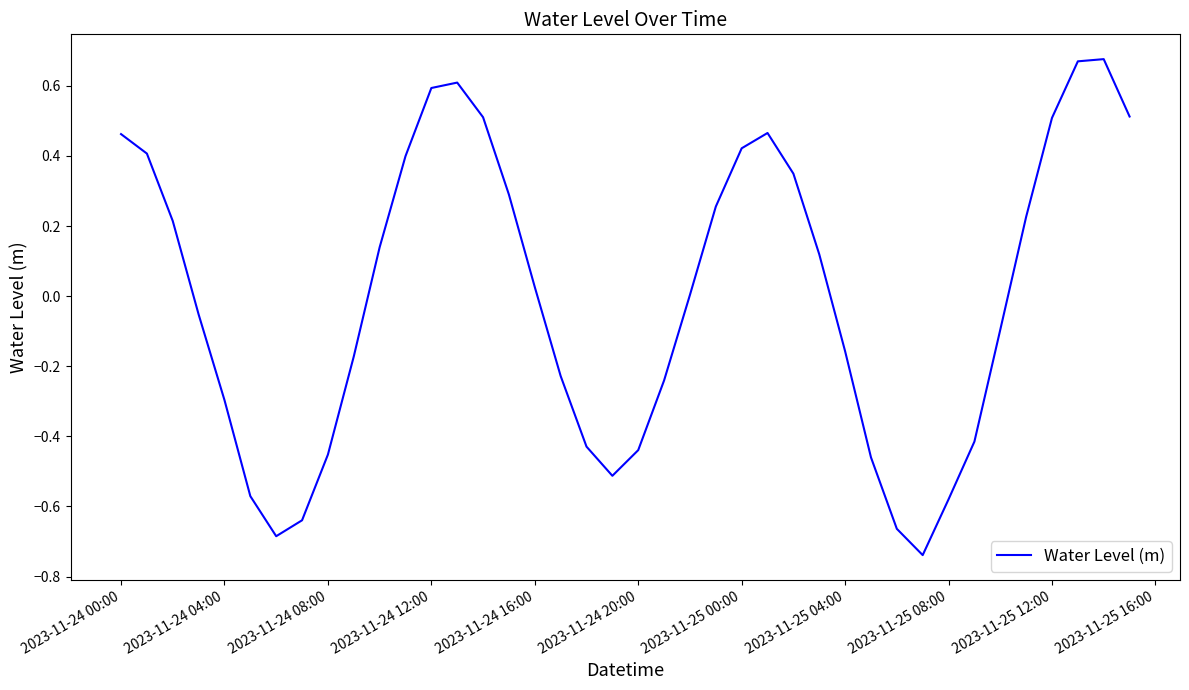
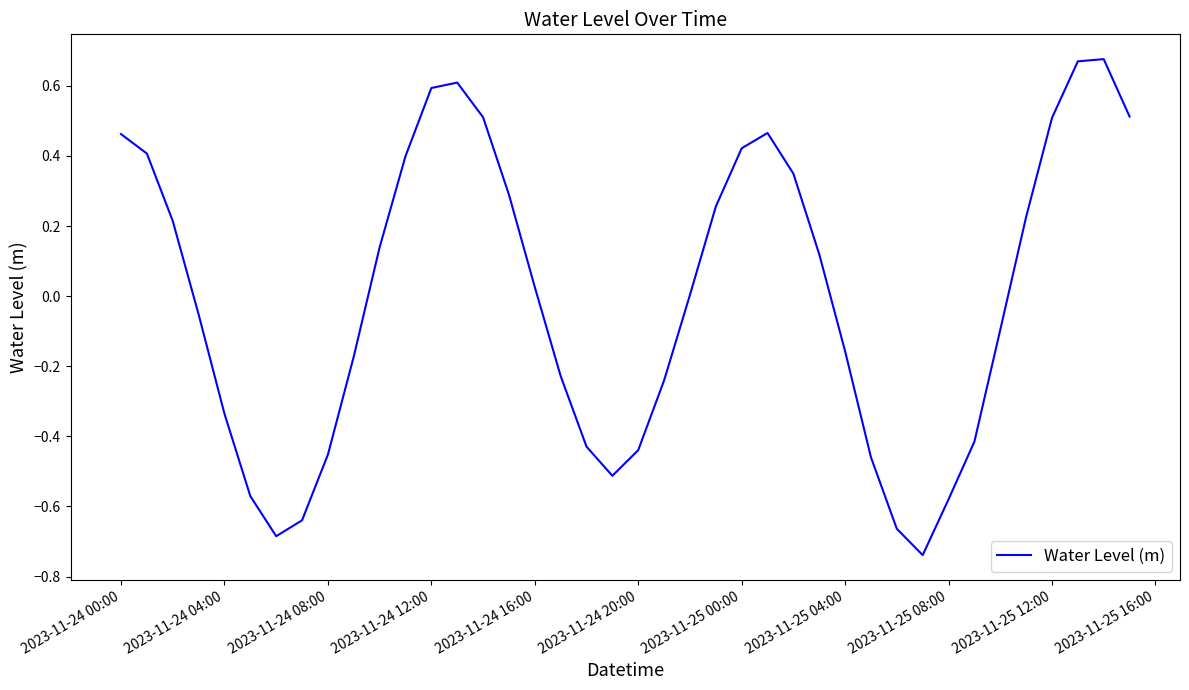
2023-11-24 04:00: -0.30 -> -0.34
